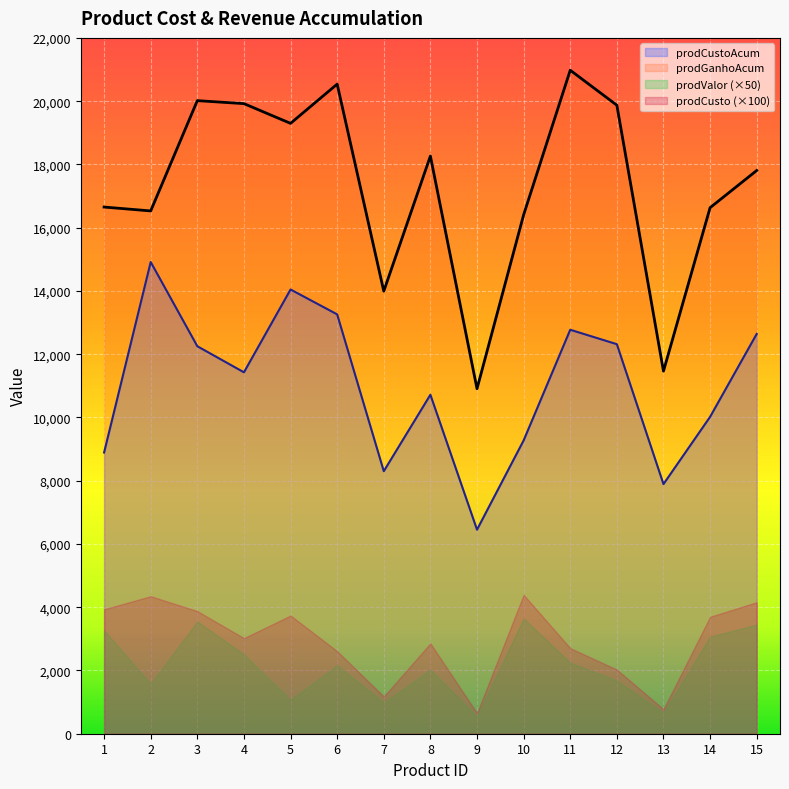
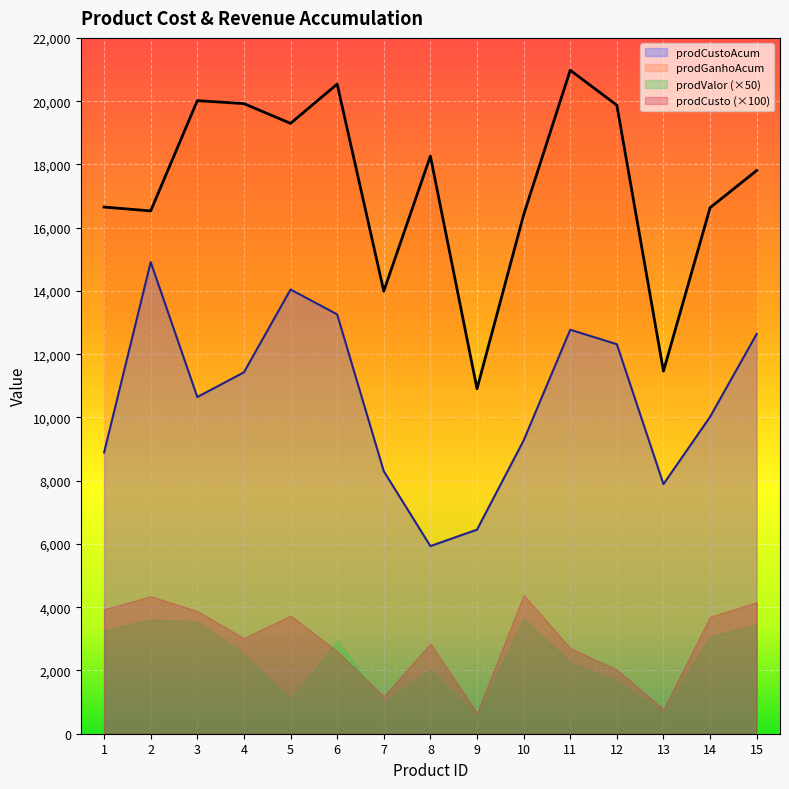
prodValor (×50), 2: 1,600 -> 3,600
prodCustoAcum, 3: 12,300 -> 10,600
prodValor (×50), 6: 2,200 -> 2,900
prodCustoAcum, 8: 10,700 -> 5,900
